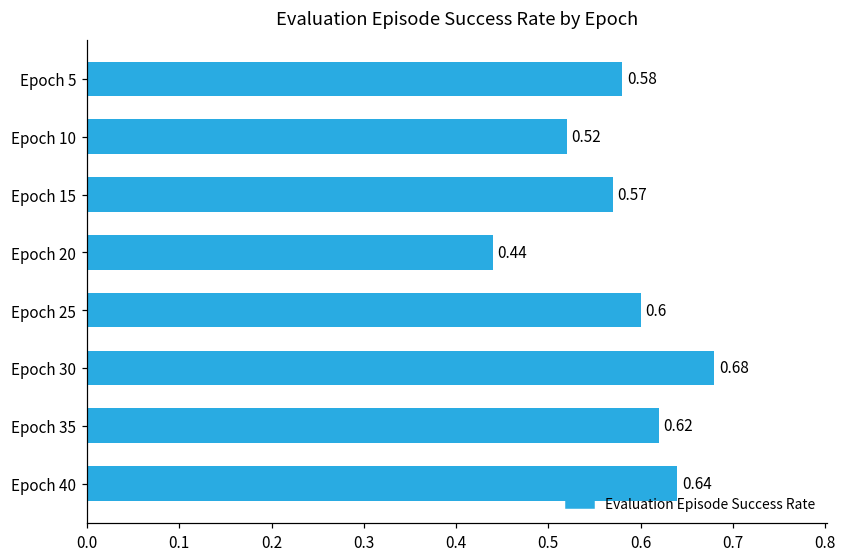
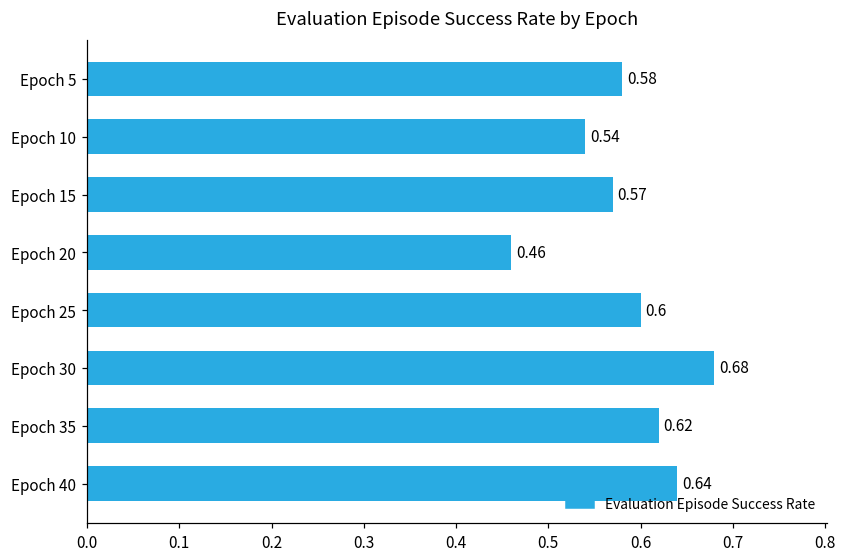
Epoch 10: 0.52 -> 0.54
Epoch 20: 0.44 -> 0.46
